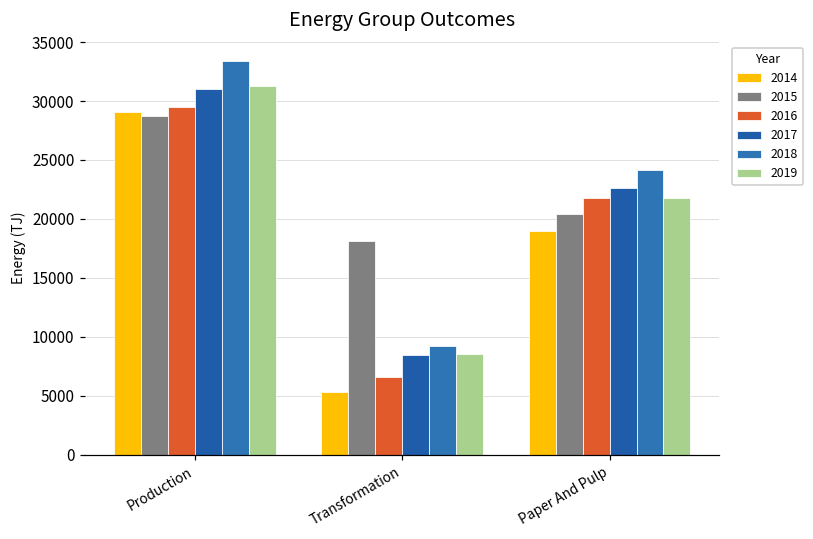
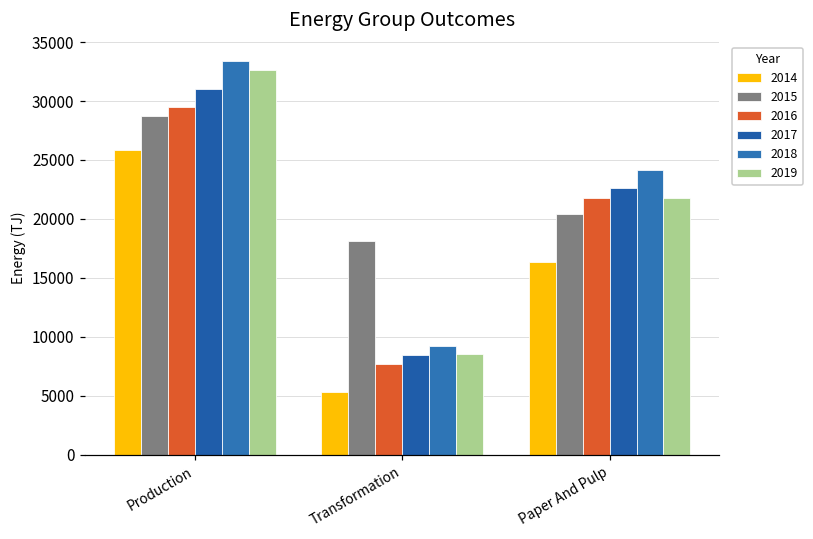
2014, Production: 29100 -> 25800
2019, Production: 31200 -> 32700
2016, Transformation: 6600 -> 7700
2014, Paper And Pulp: 19000 -> 16400
